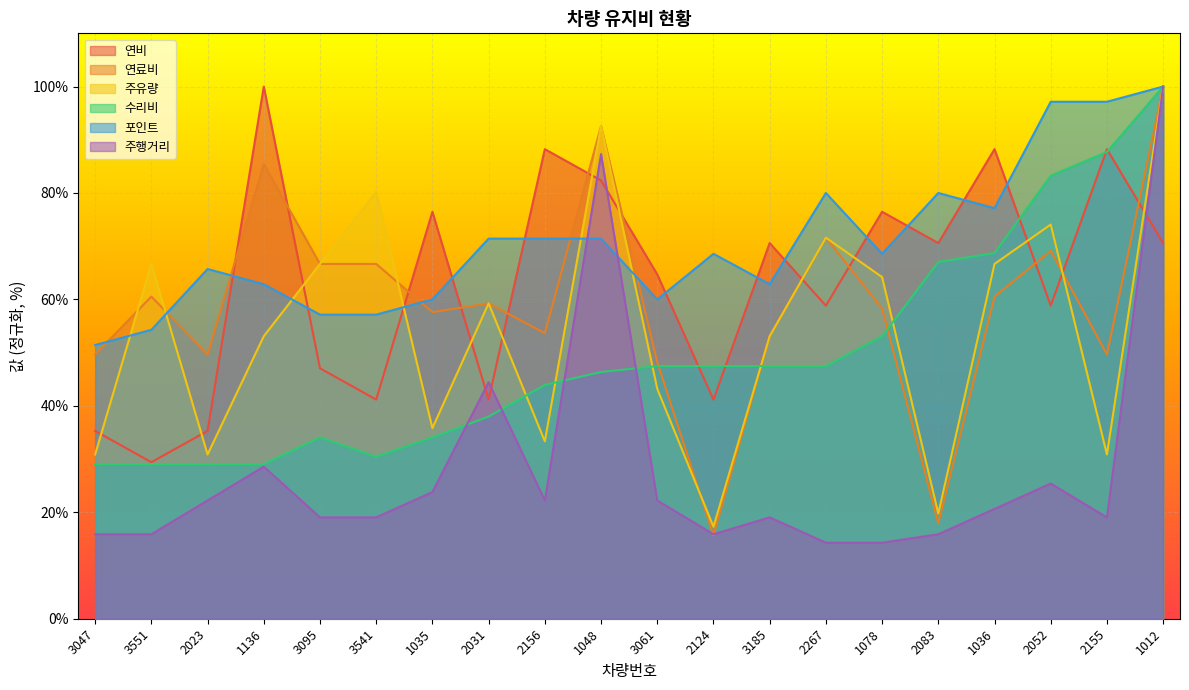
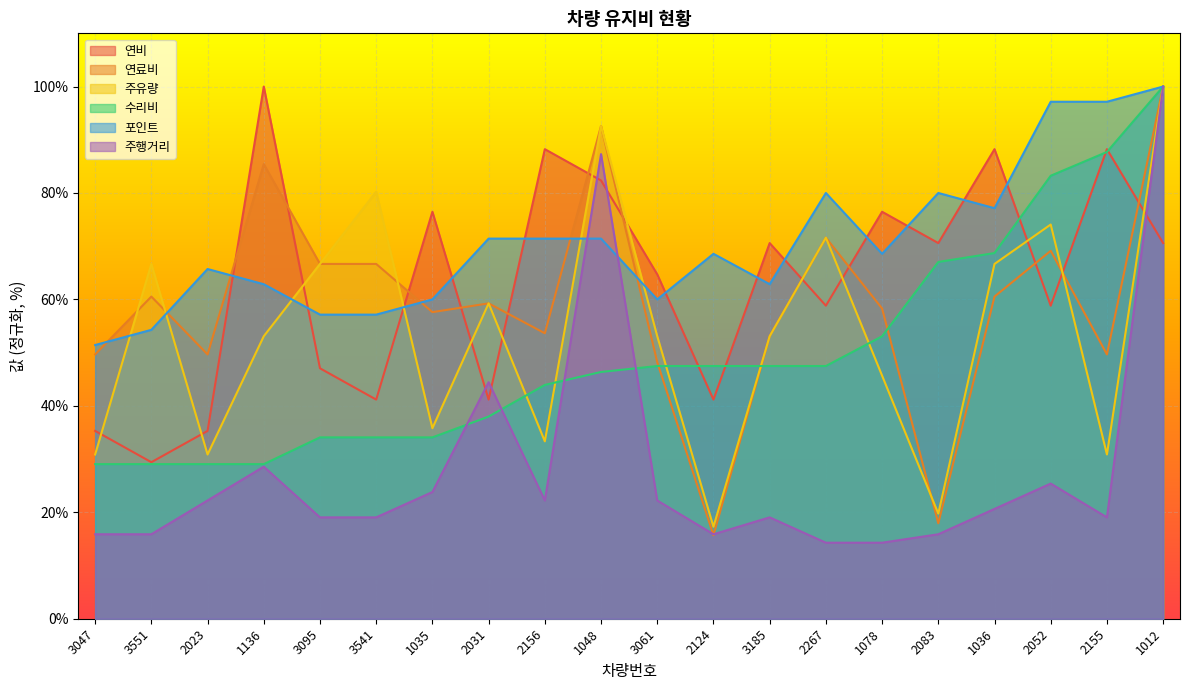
수리비, 3541: 30% -> 34%
주유량, 3061: 43% -> 53%
주유량, 1078: 64% -> 46%
